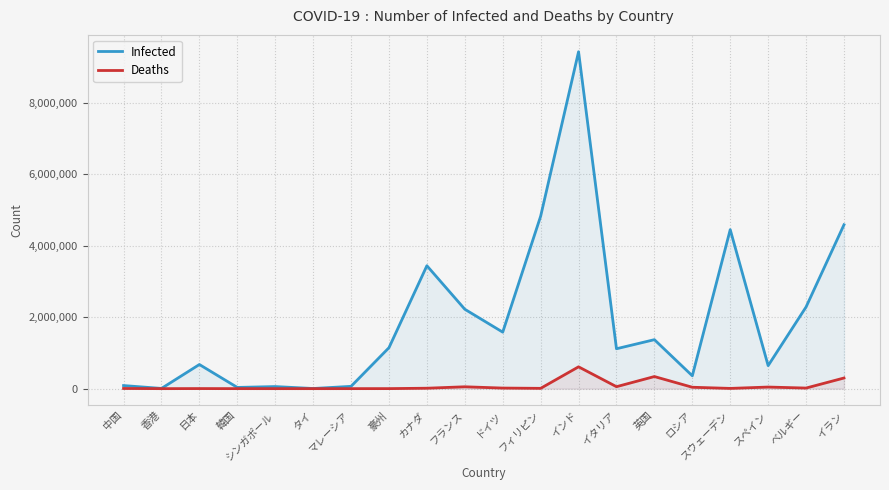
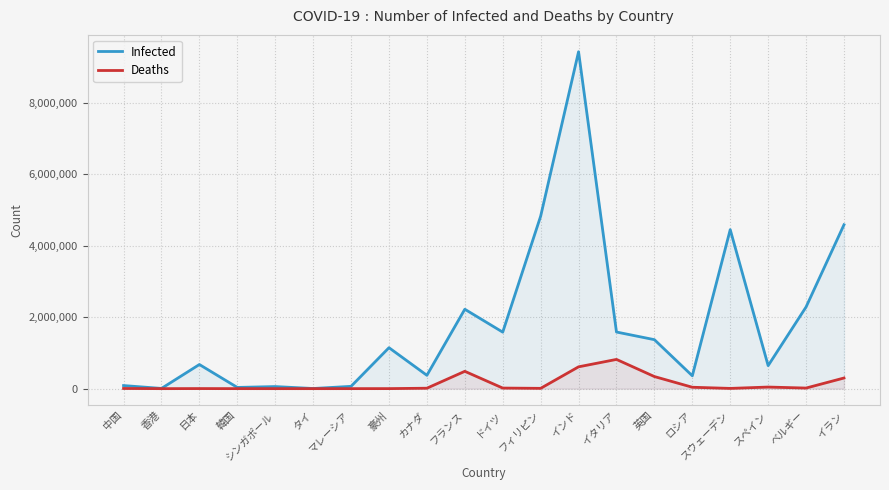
Infected, カナダ: 3,400,000 -> 400,000
Deaths, フランス: 100,000 -> 500,000
Infected, イタリア: 1,100,000 -> 1,600,000
Deaths, イタリア: 100,000 -> 800,000
